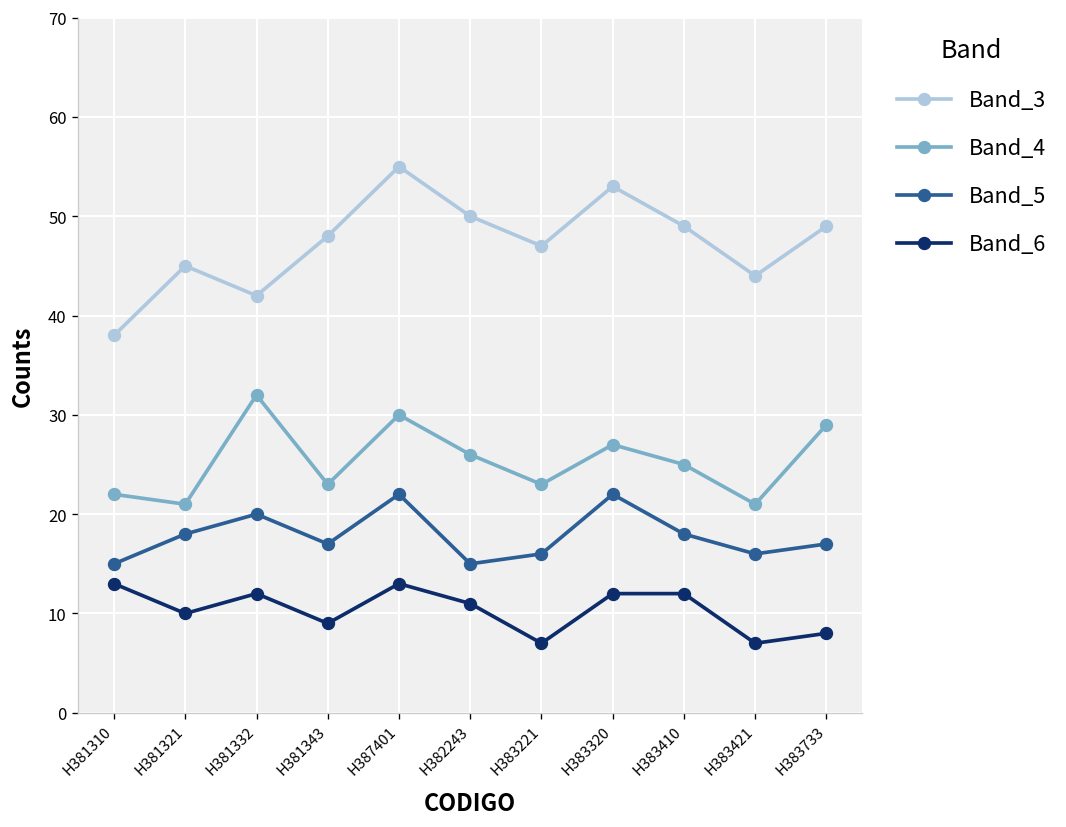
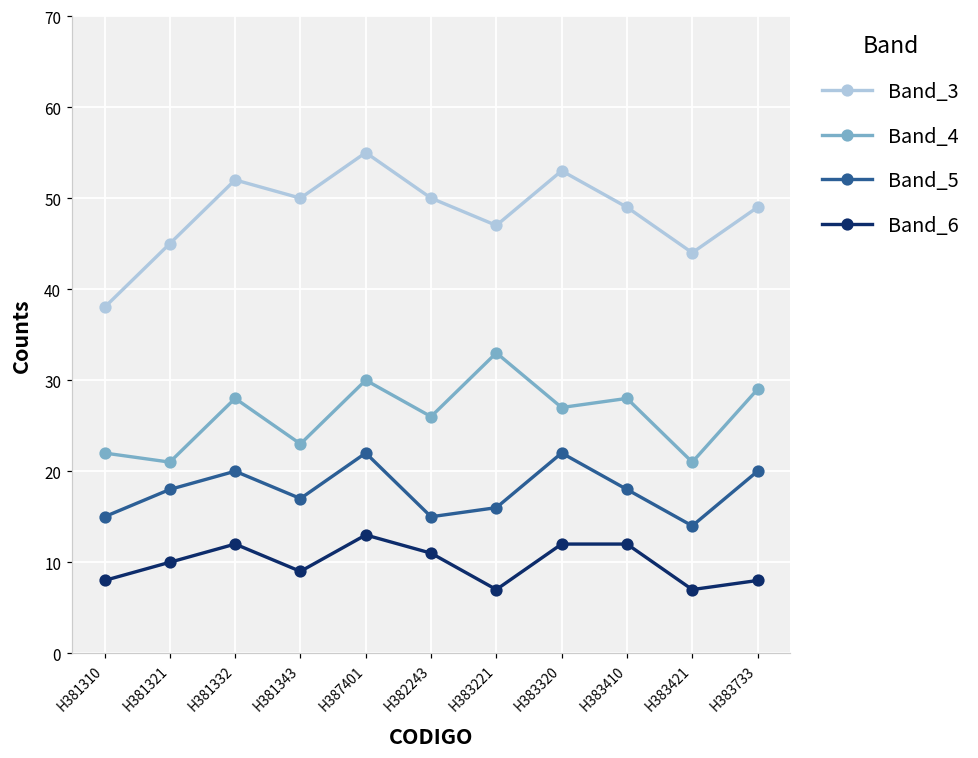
Band_6, H381310: 13 -> 8
Band_3, H381332: 42 -> 52
Band_4, H381332: 32 -> 28
Band_3, H381343: 48 -> 50
Band_4, H383221: 23 -> 33
Band_4, H383410: 25 -> 28
Band_5, H383421: 16 -> 14
Band_5, H383733: 17 -> 20
